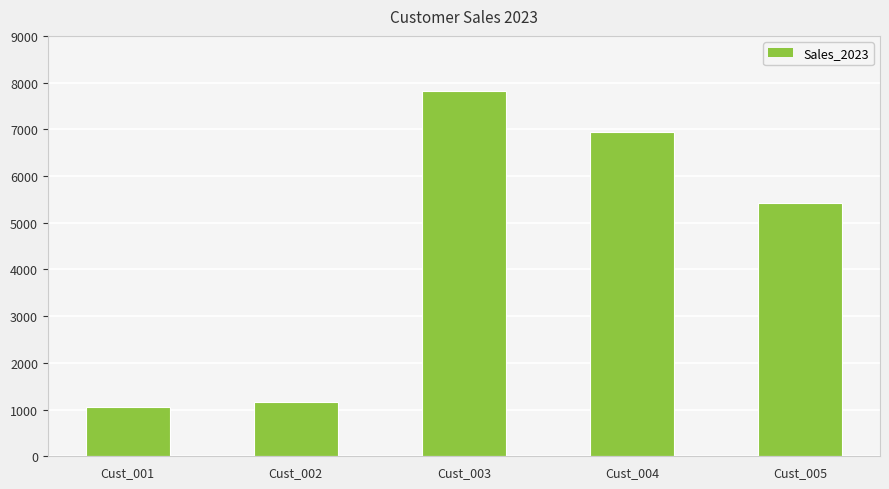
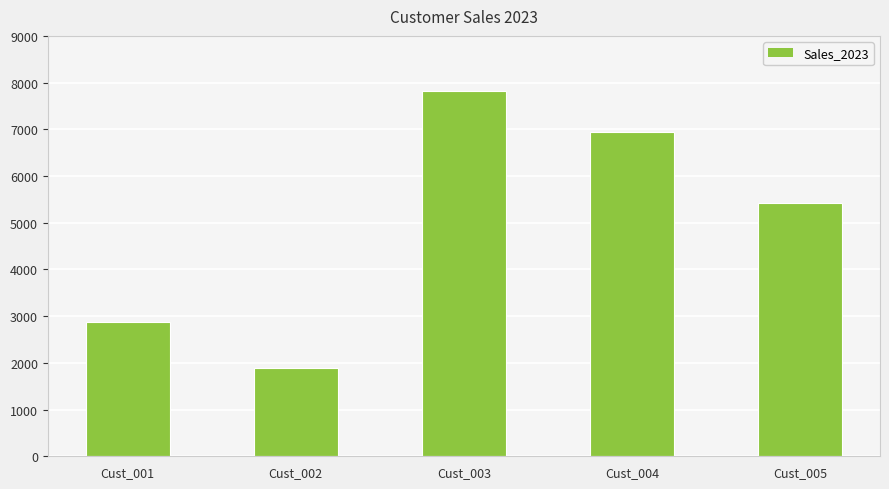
Cust_001: 1100 -> 2900
Cust_002: 1200 -> 1900
